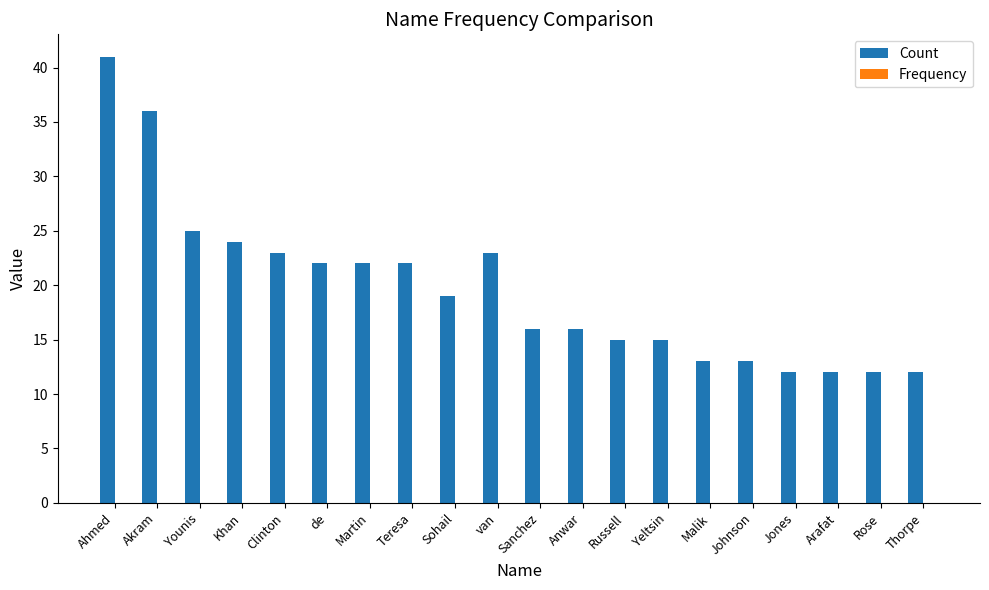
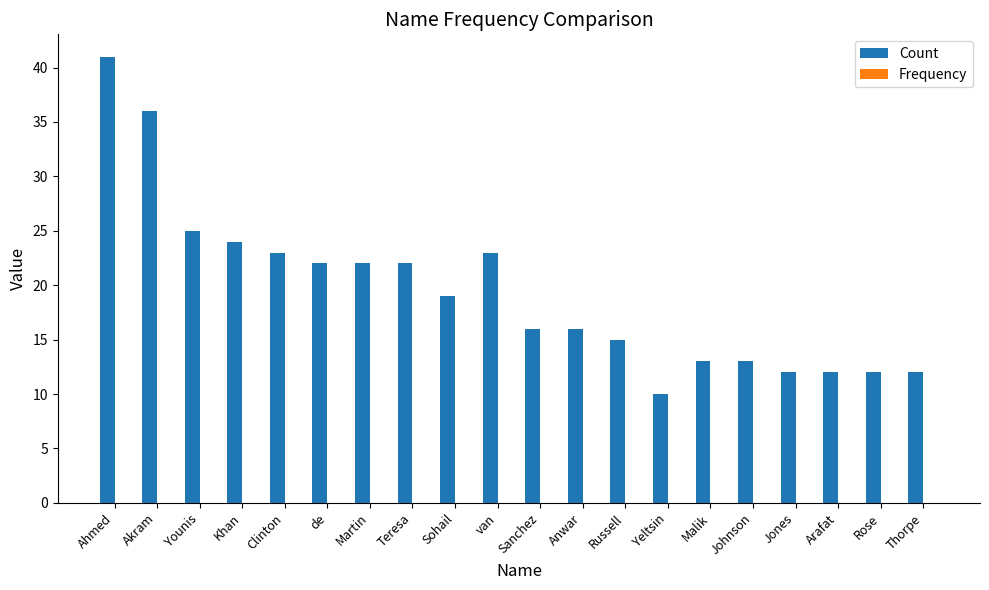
Count, Yeltsin: 15 -> 10
